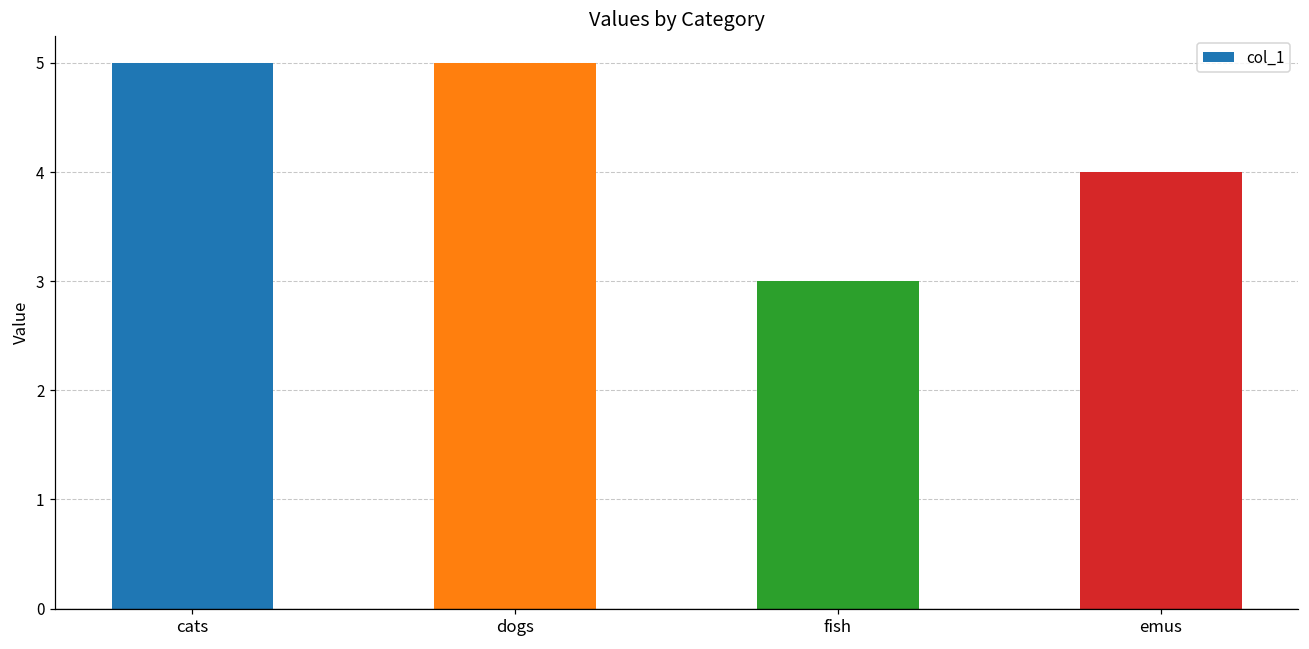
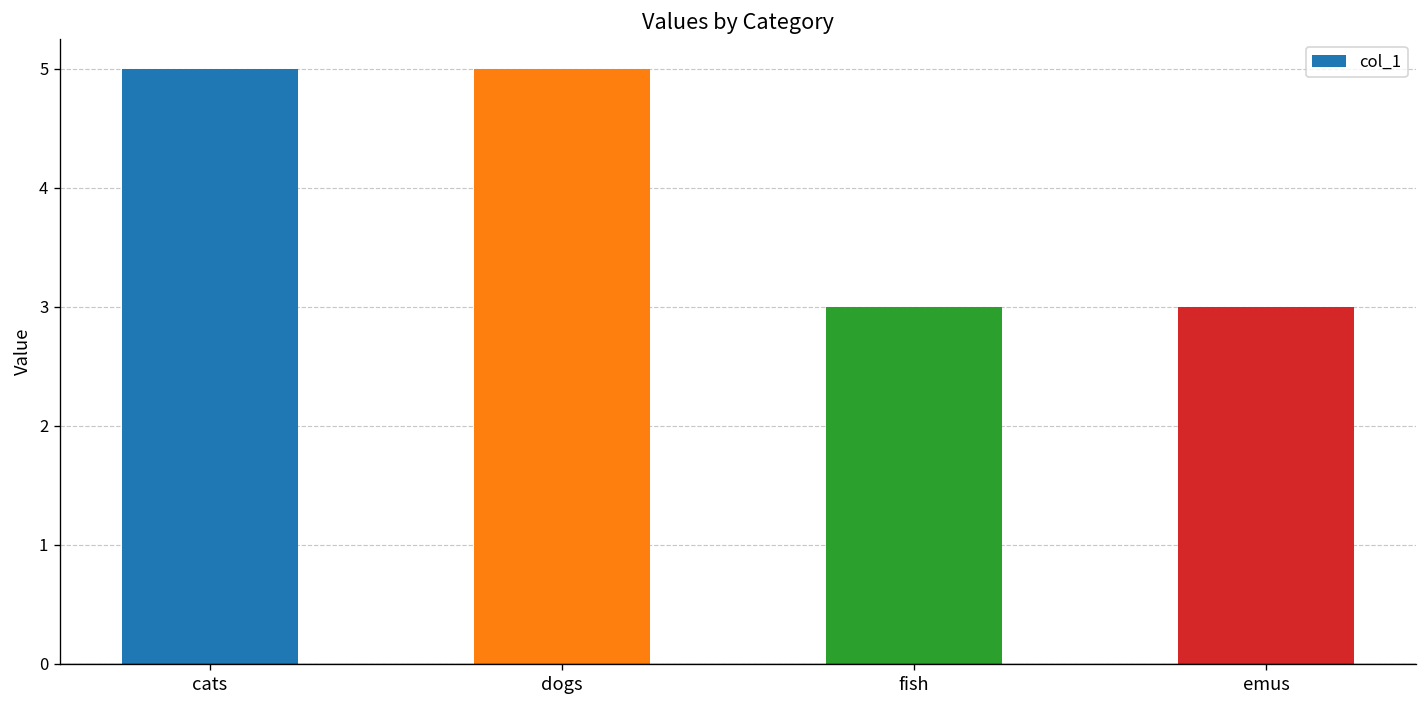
emus: 4 -> 3
